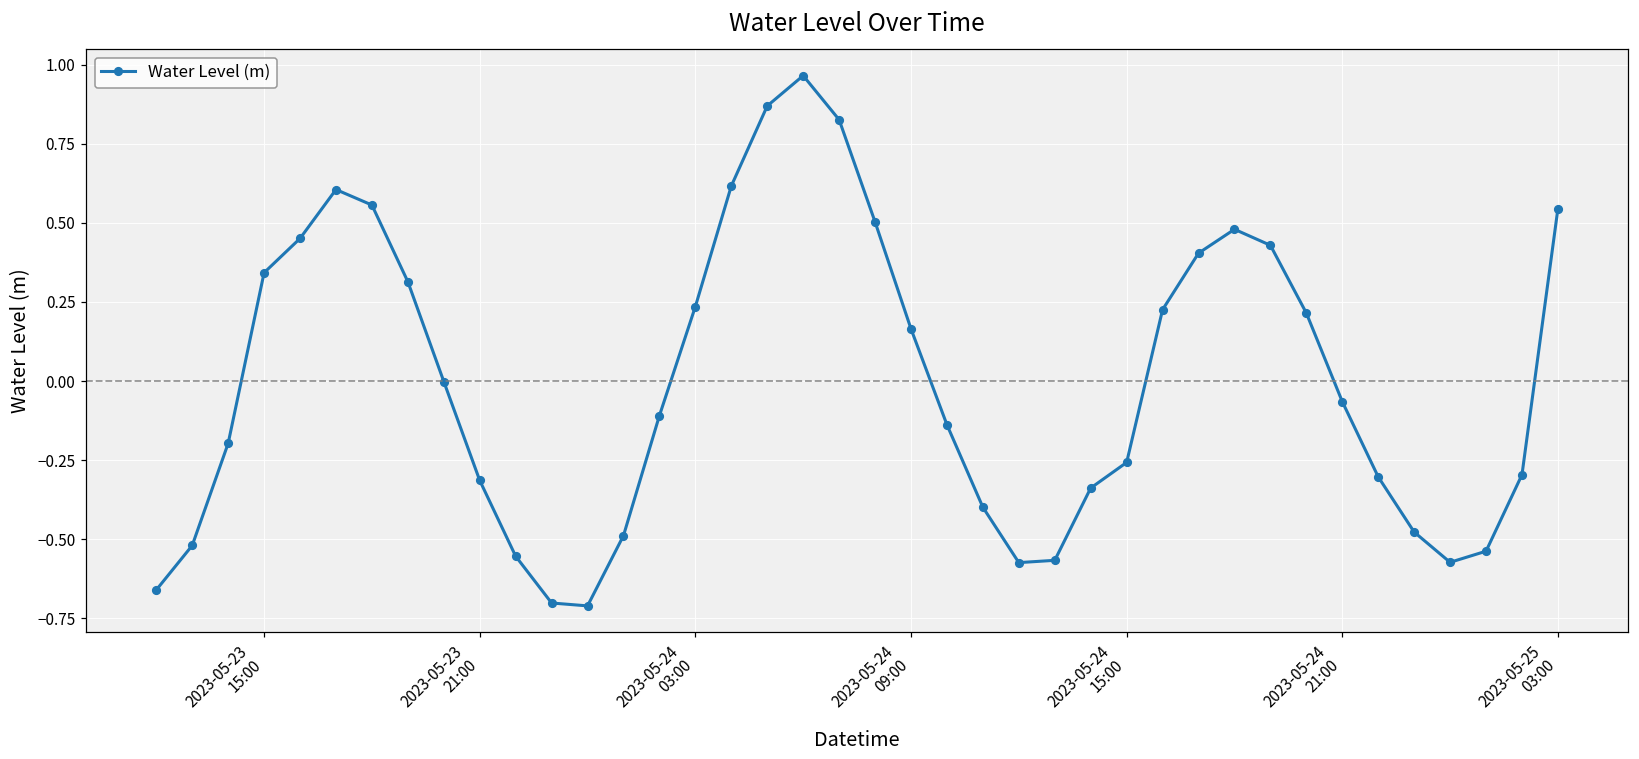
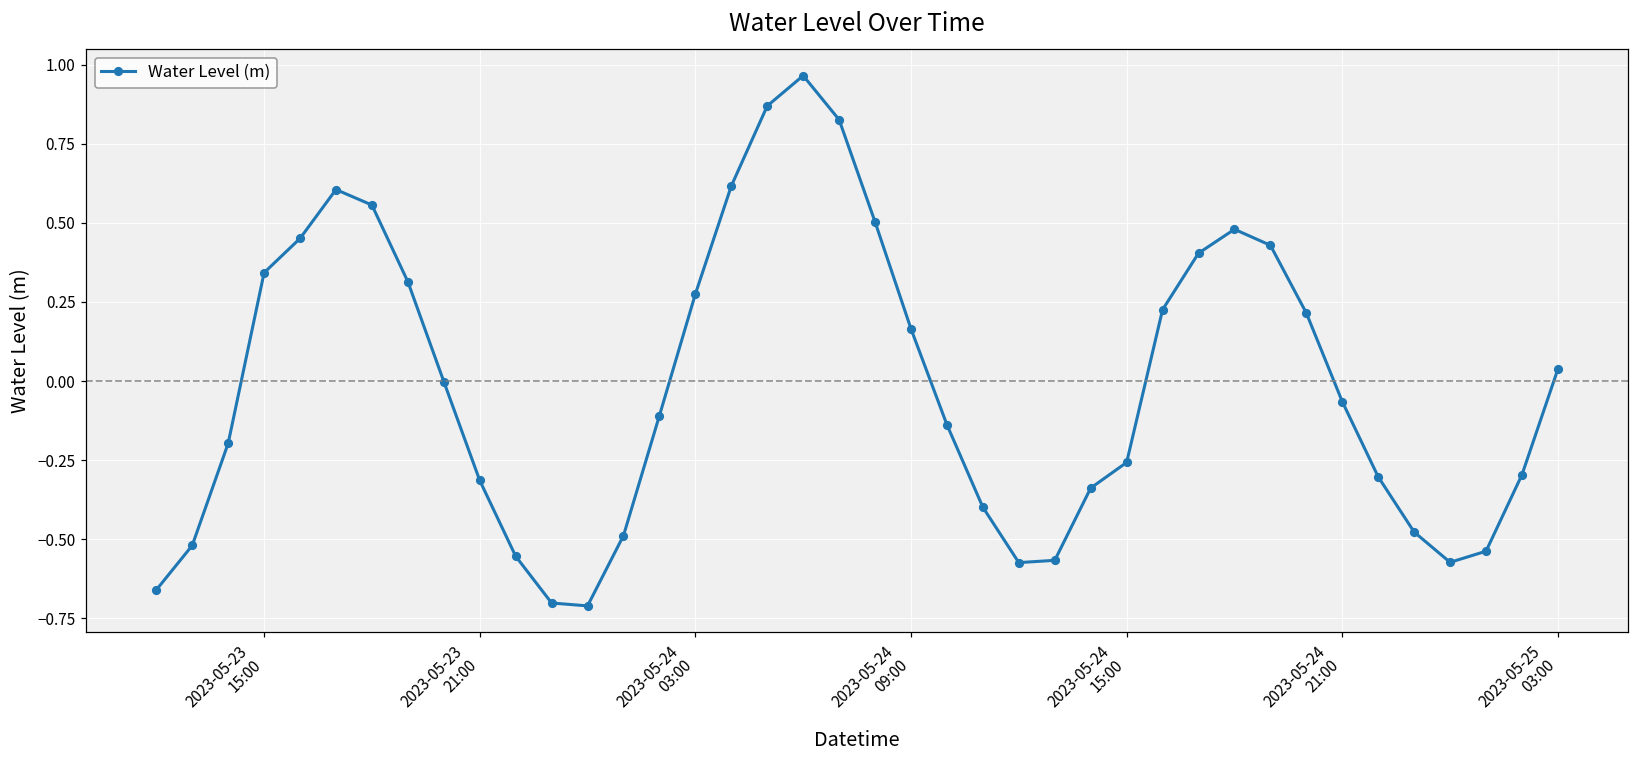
2023-05-24 03:00: 0.24 -> 0.28
2023-05-25 03:00: 0.55 -> 0.04
